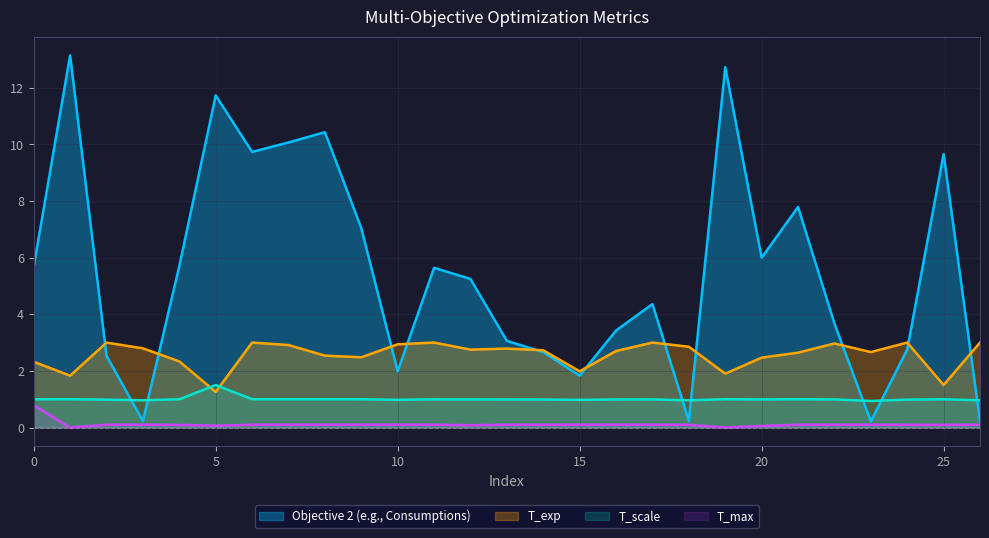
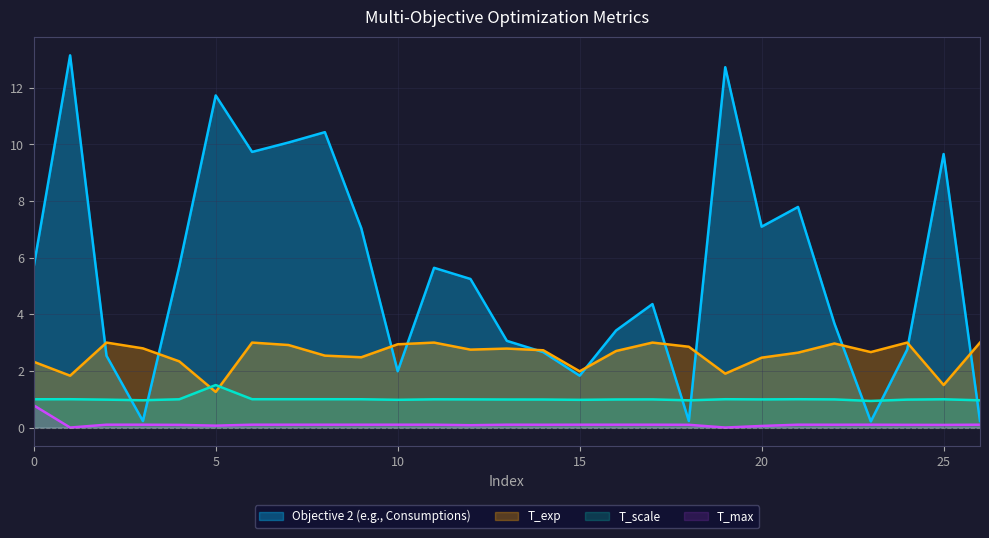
Objective 2 (e.g., Consumptions), 20: 6.0 -> 7.1
